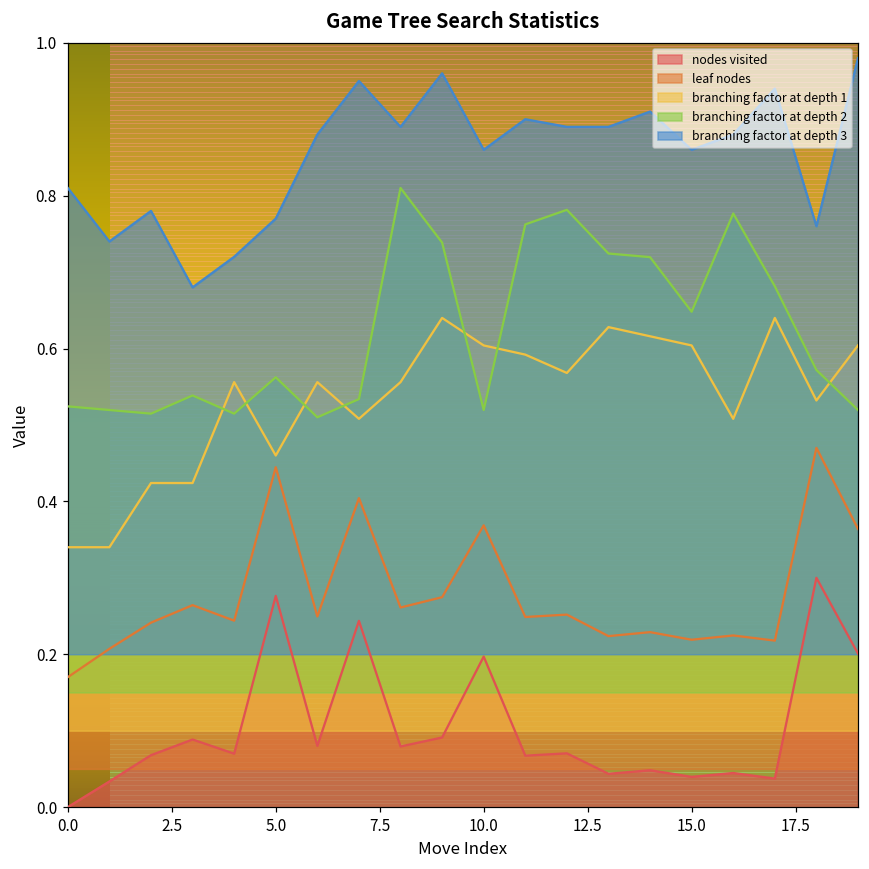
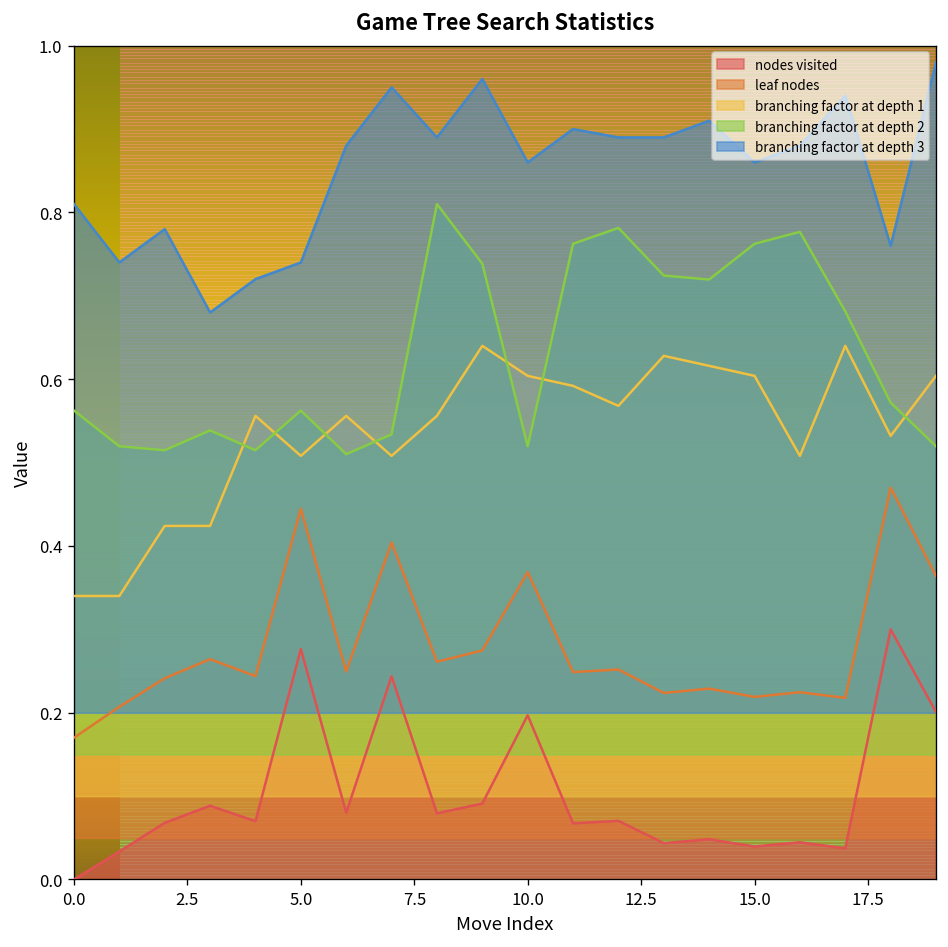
branching factor at depth 2, 0.0: 0.52 -> 0.56
branching factor at depth 1, 5.0: 0.46 -> 0.51
branching factor at depth 3, 5.0: 0.77 -> 0.74
branching factor at depth 2, 15.0: 0.65 -> 0.76
